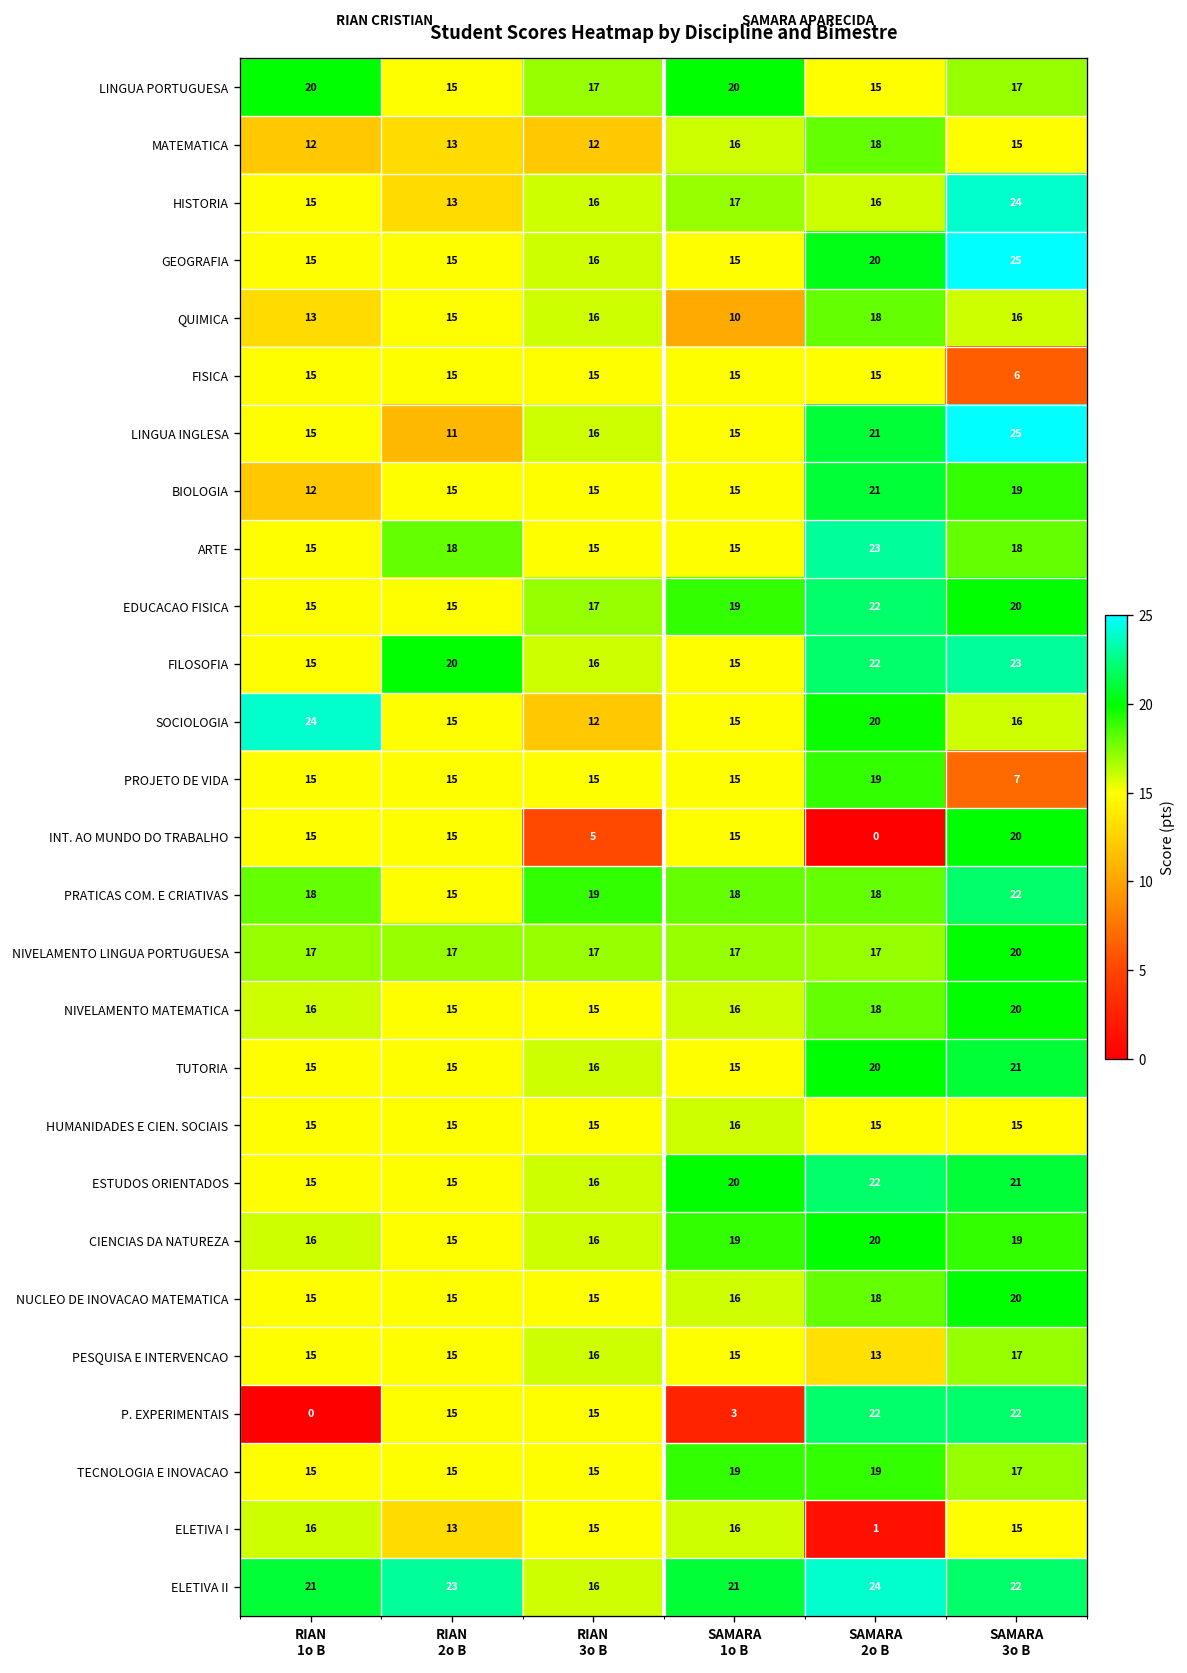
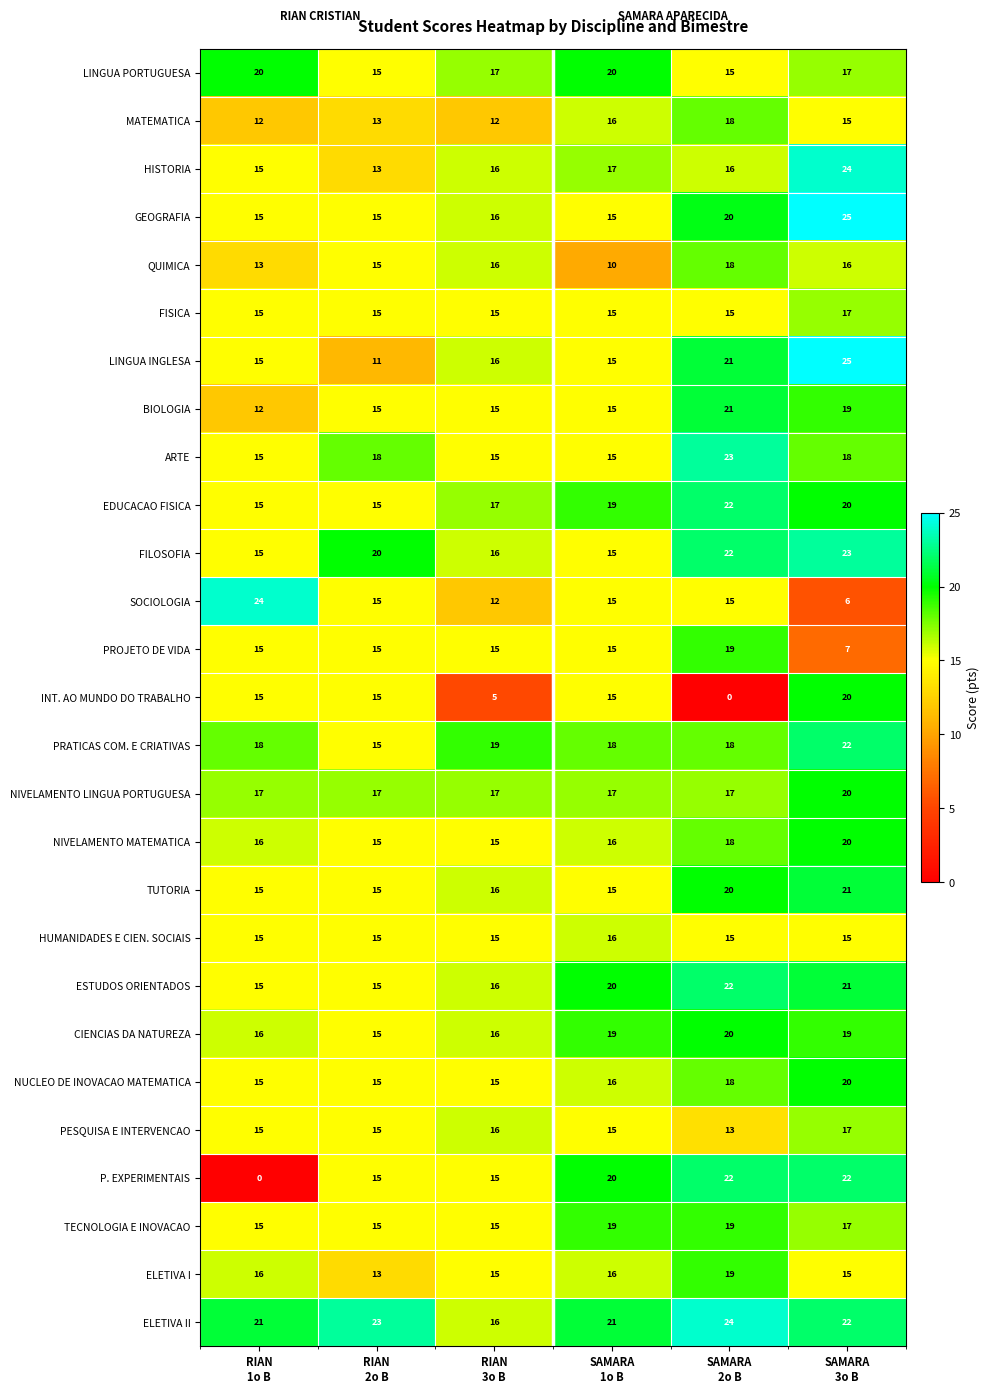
FISICA, SAMARA 3o B: 6 -> 17
SOCIOLOGIA, SAMARA 2o B: 20 -> 15
SOCIOLOGIA, SAMARA 3o B: 16 -> 6
P. EXPERIMENTAIS, SAMARA 1o B: 3 -> 20
ELETIVA I, SAMARA 2o B: 1 -> 19
